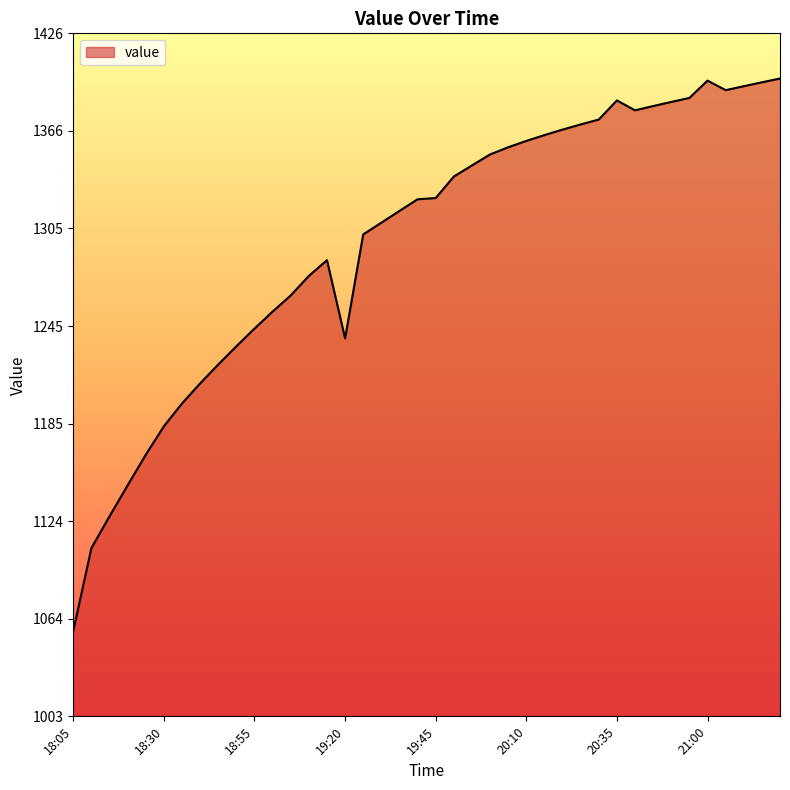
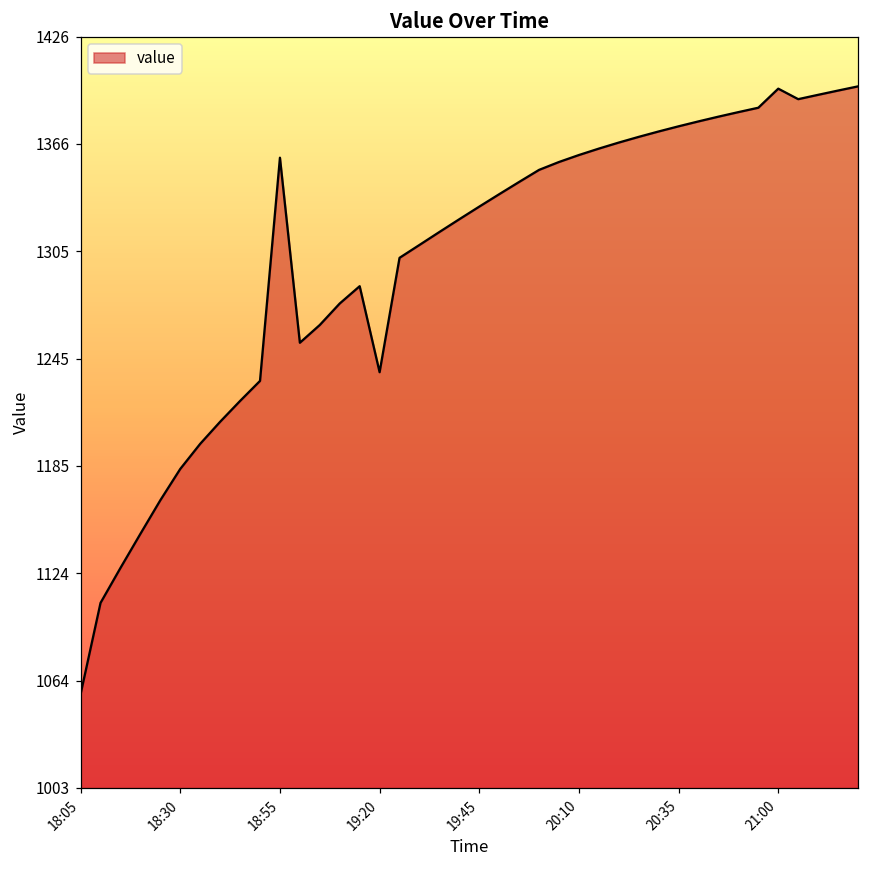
18:55: 1243 -> 1358
19:45: 1324 -> 1330
20:35: 1385 -> 1376
